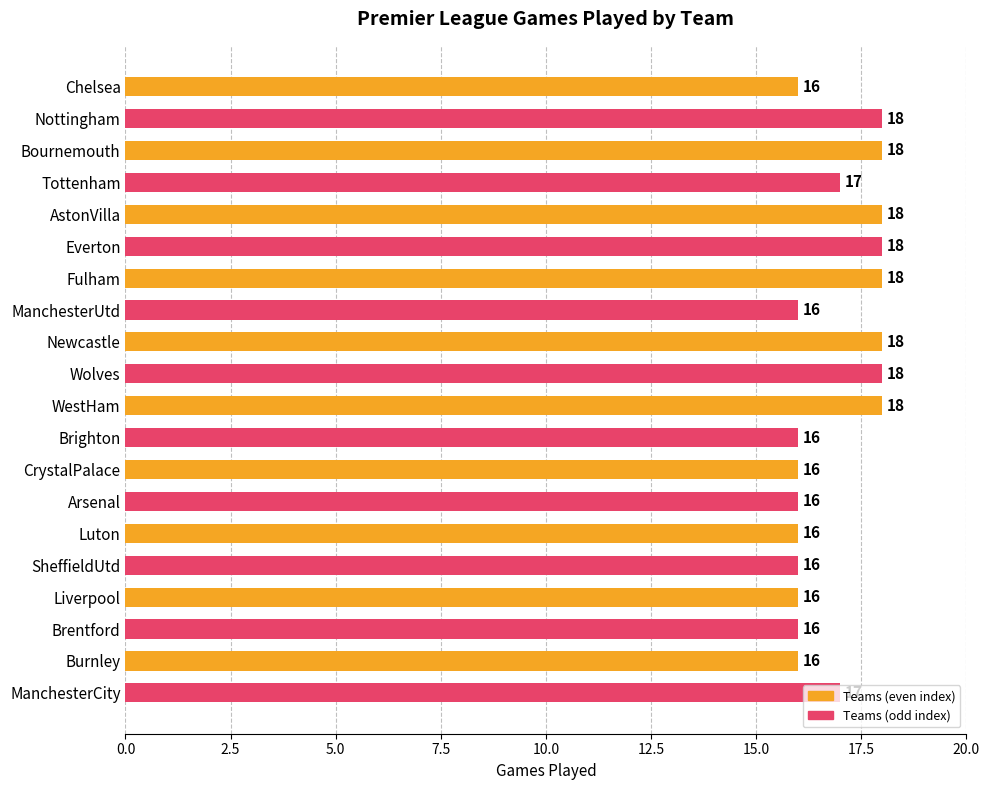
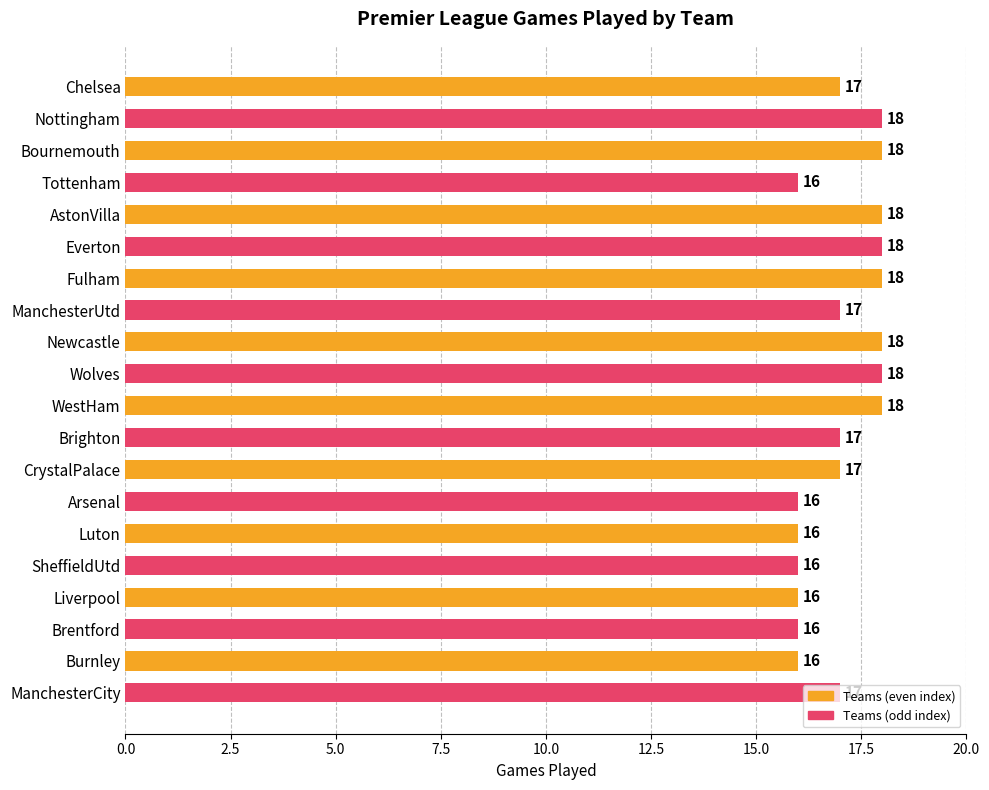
Chelsea: 16 -> 17
Tottenham: 17 -> 16
ManchesterUtd: 16 -> 17
Brighton: 16 -> 17
CrystalPalace: 16 -> 17
